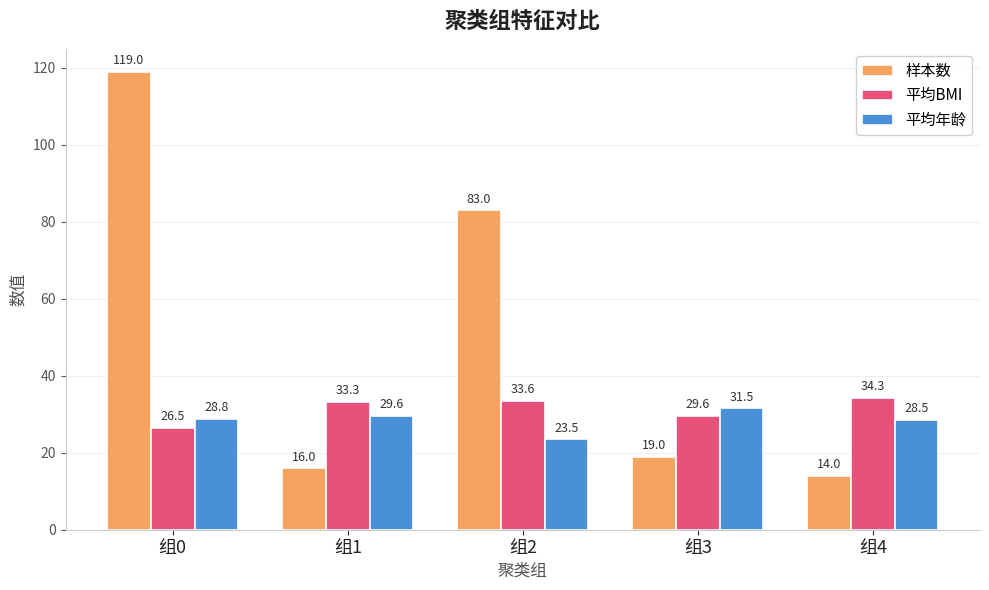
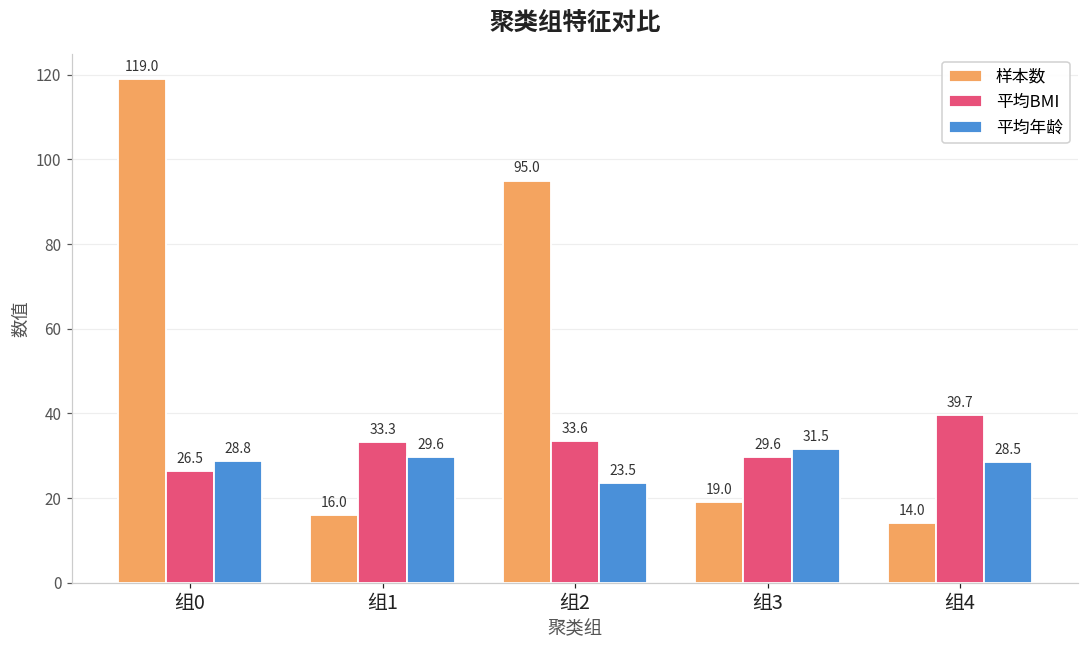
样本数, 组2: 83.0 -> 95.0
平均BMI, 组4: 34.3 -> 39.7
